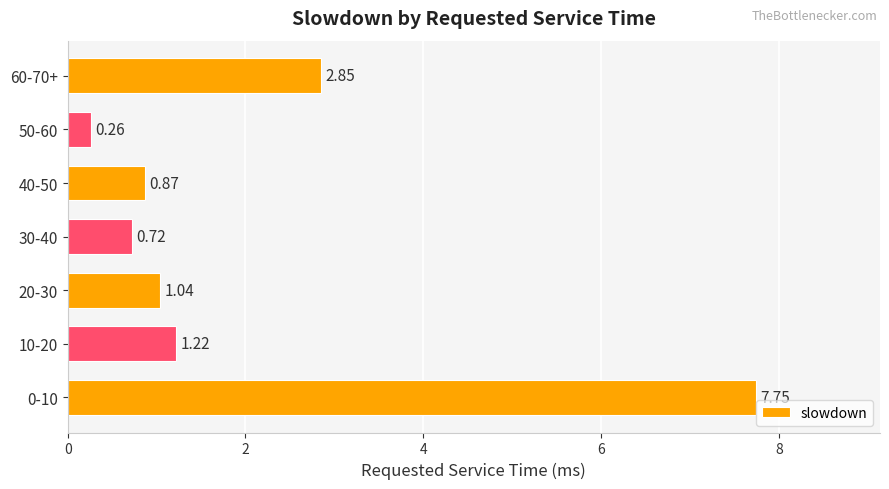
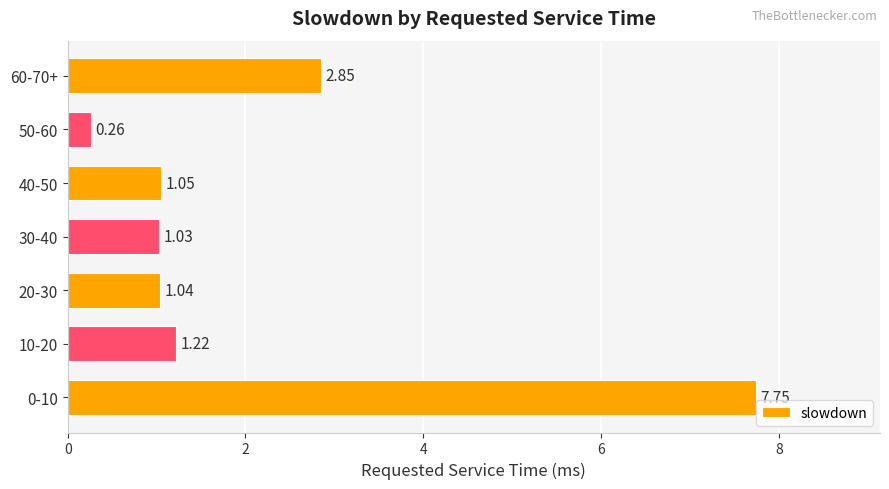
40-50: 0.87 -> 1.05
30-40: 0.72 -> 1.03
